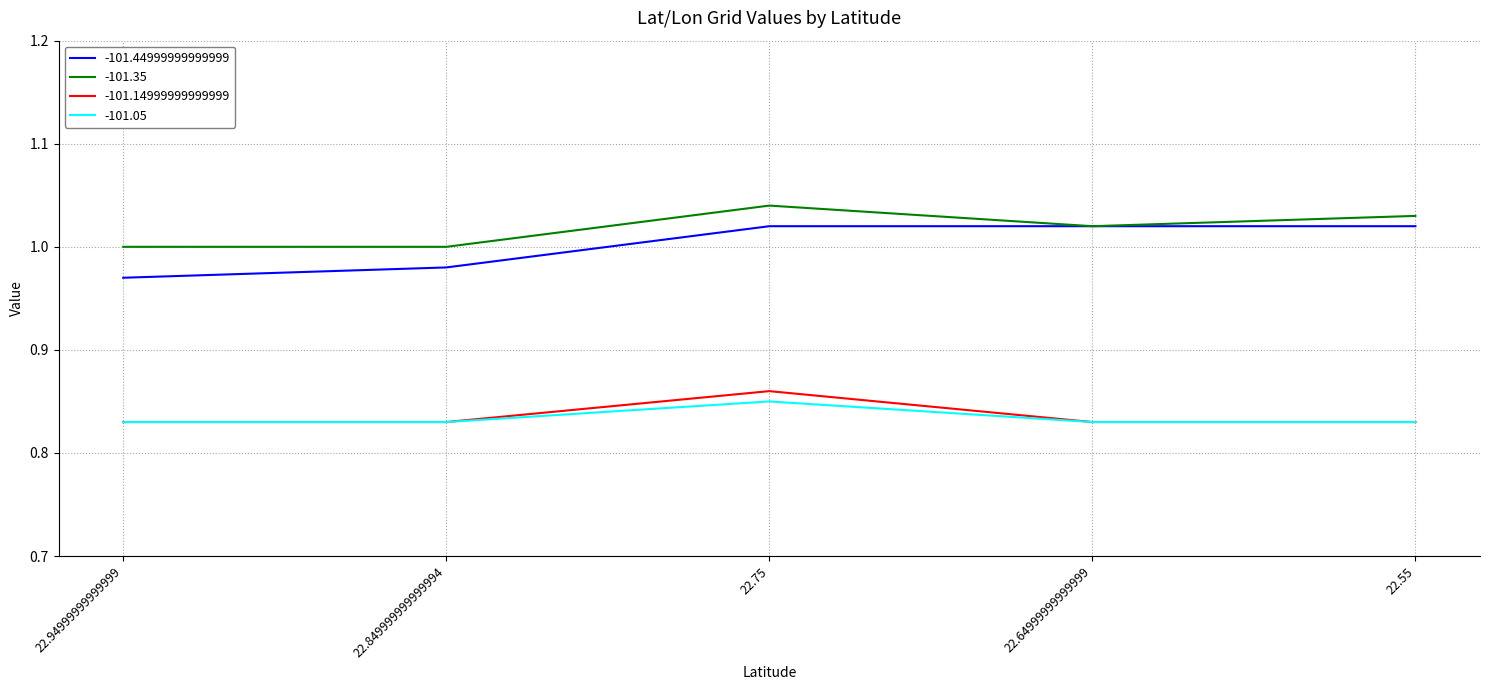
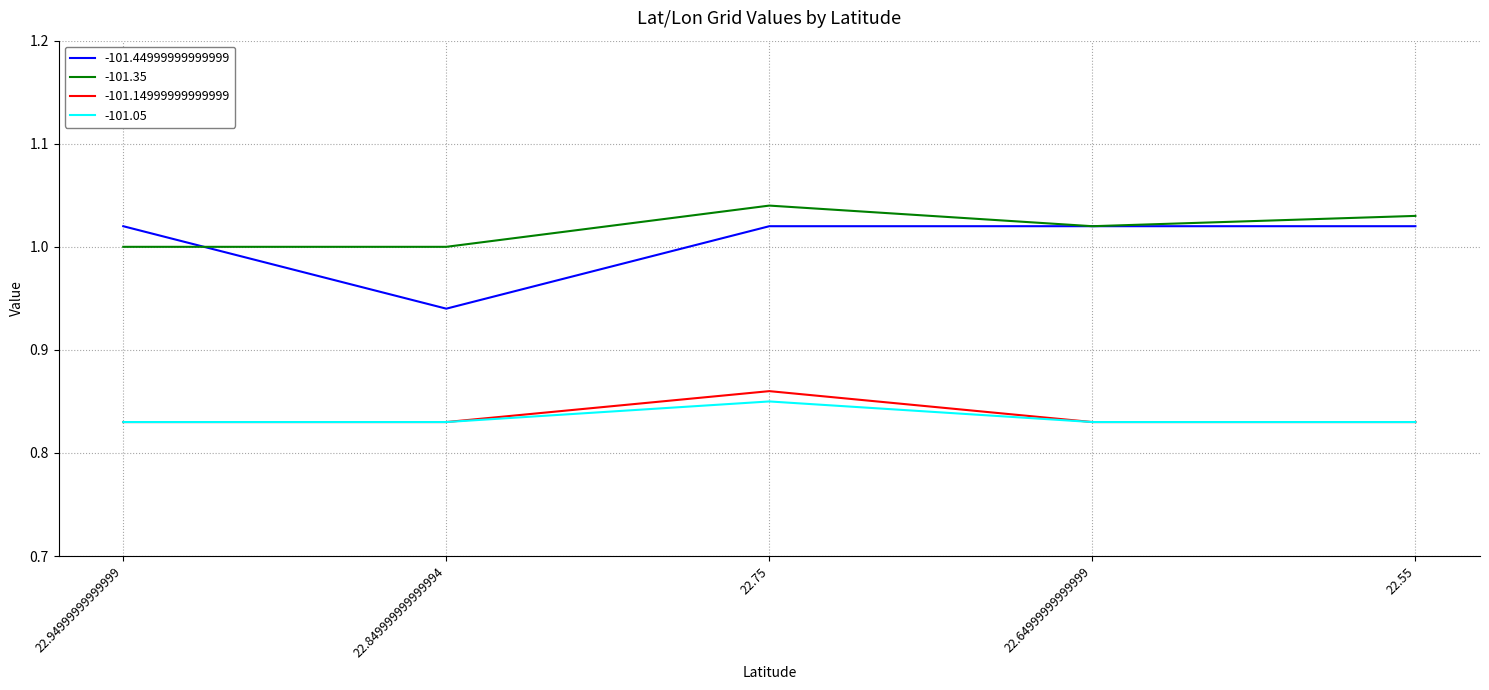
-101.44999999999999, 22.94999999999999: 0.97 -> 1.02
-101.44999999999999, 22.849999999999994: 0.98 -> 0.94
